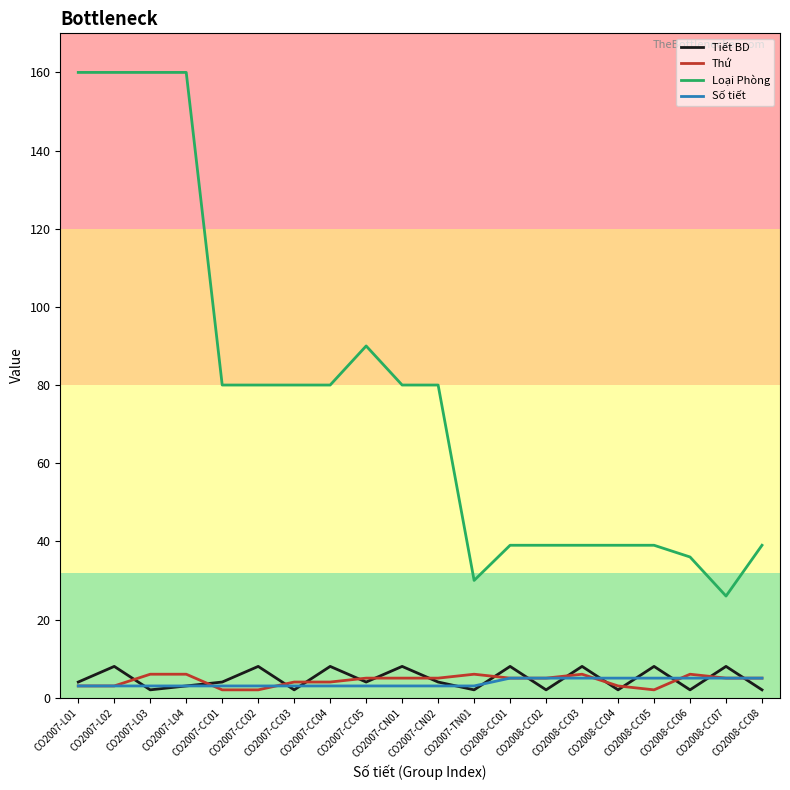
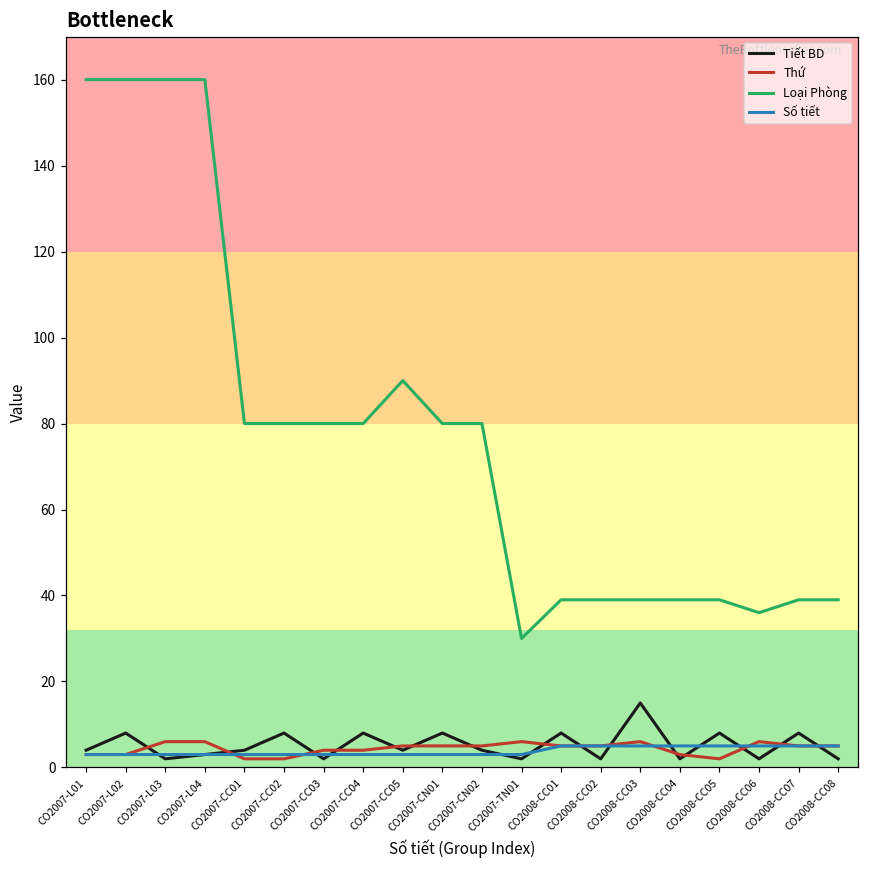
Tiết BD, CO2008-CC03: 8 -> 15
Loại Phòng, CO2008-CC07: 26 -> 39
